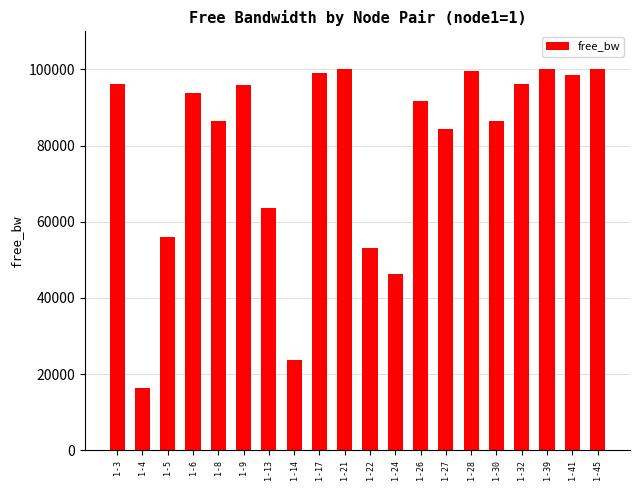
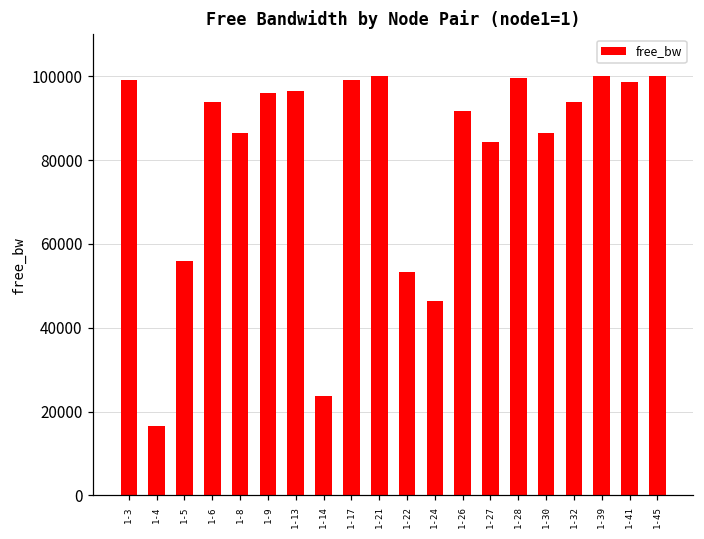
1-3: 96000 -> 99000
1-13: 64000 -> 97000
1-32: 96000 -> 94000
